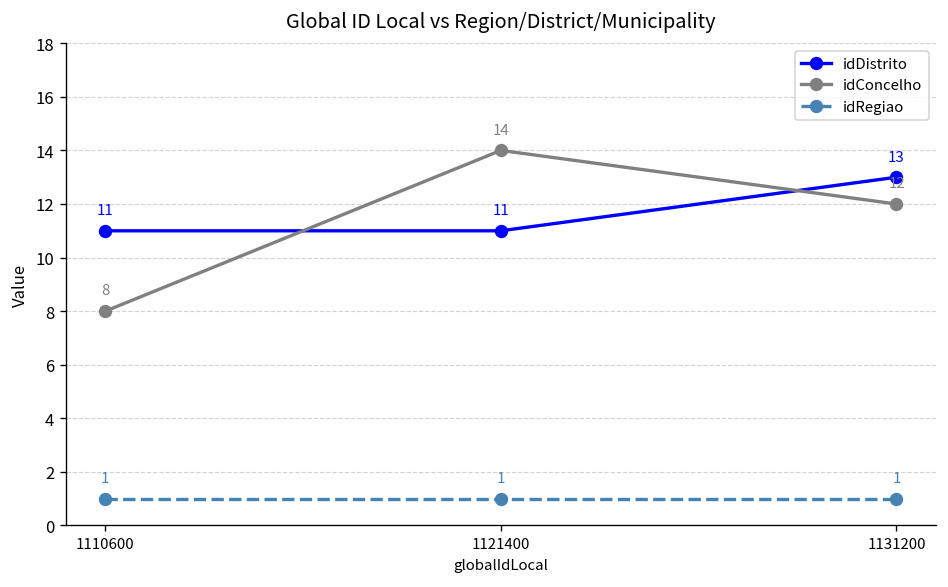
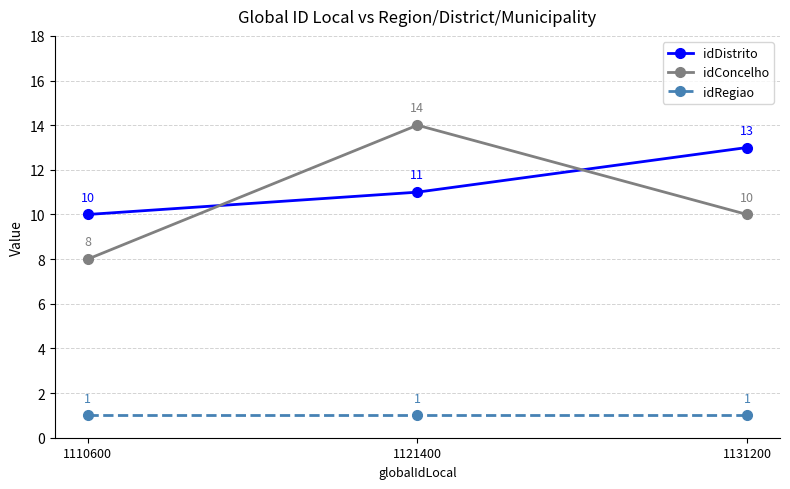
idDistrito, 1110600: 11 -> 10
idConcelho, 1131200: 12 -> 10
